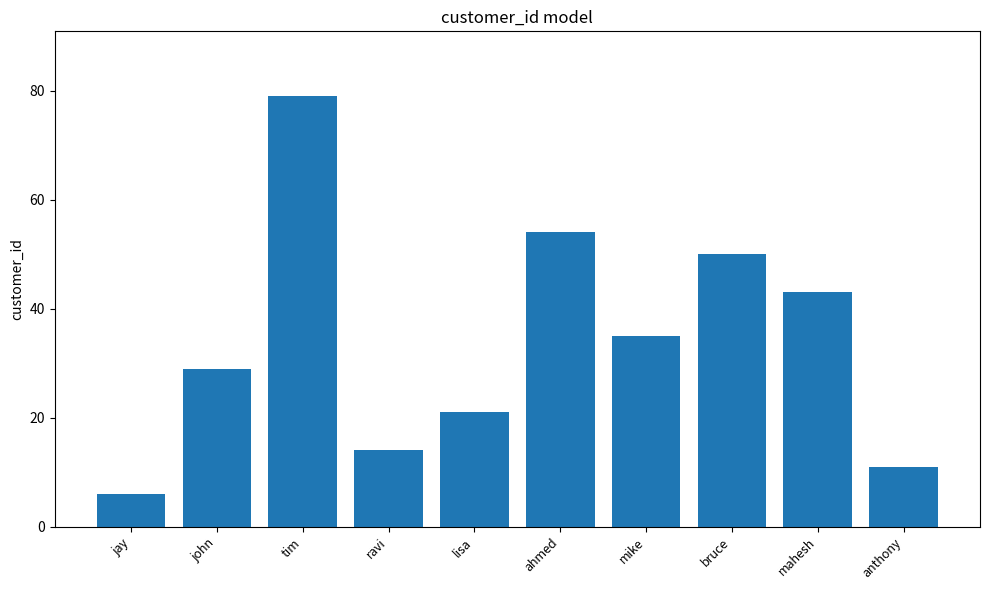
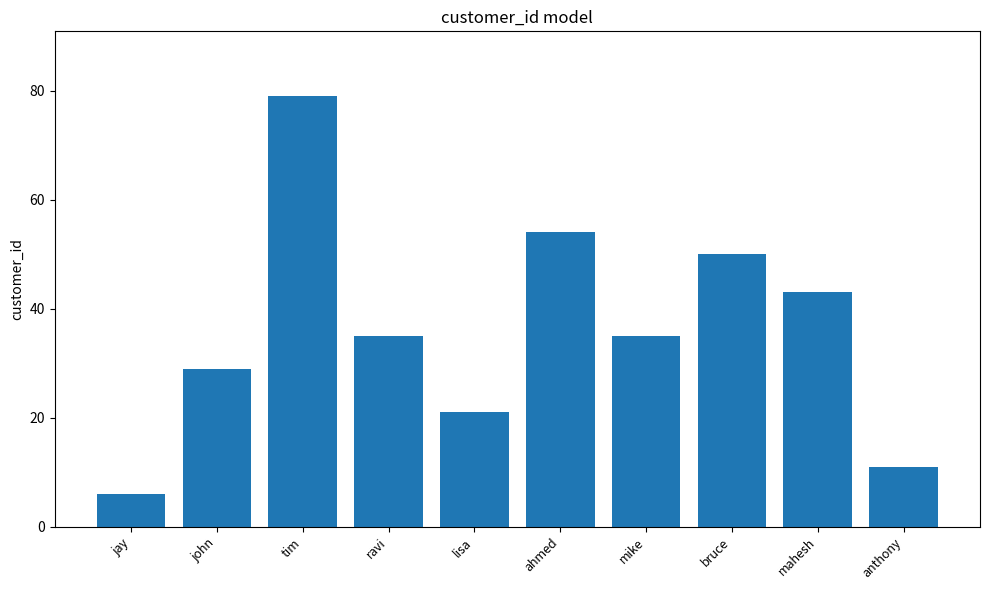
ravi: 14 -> 35
